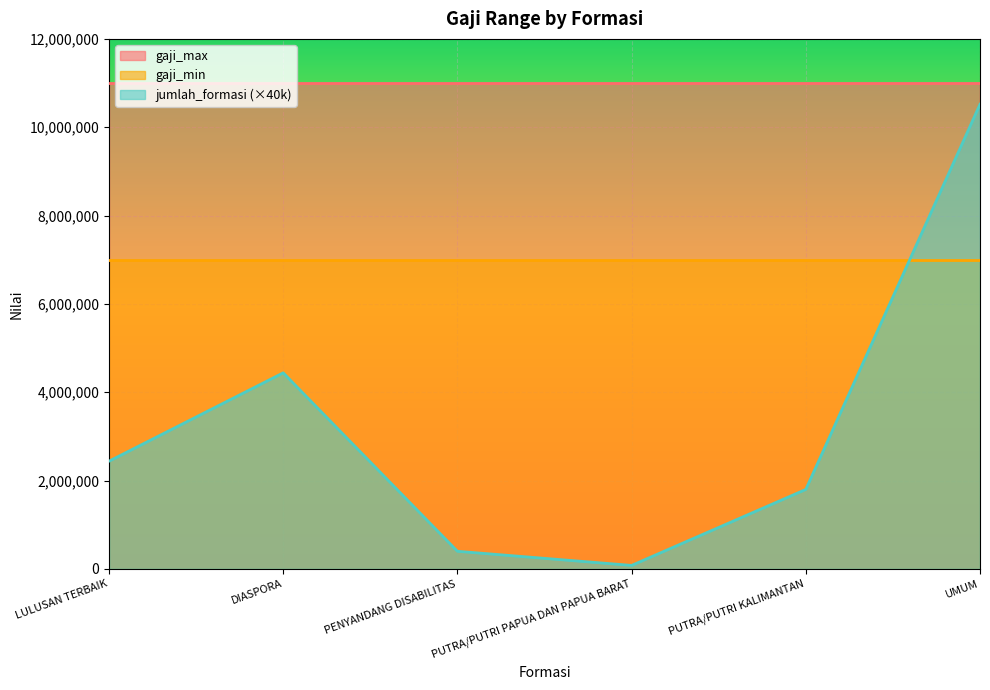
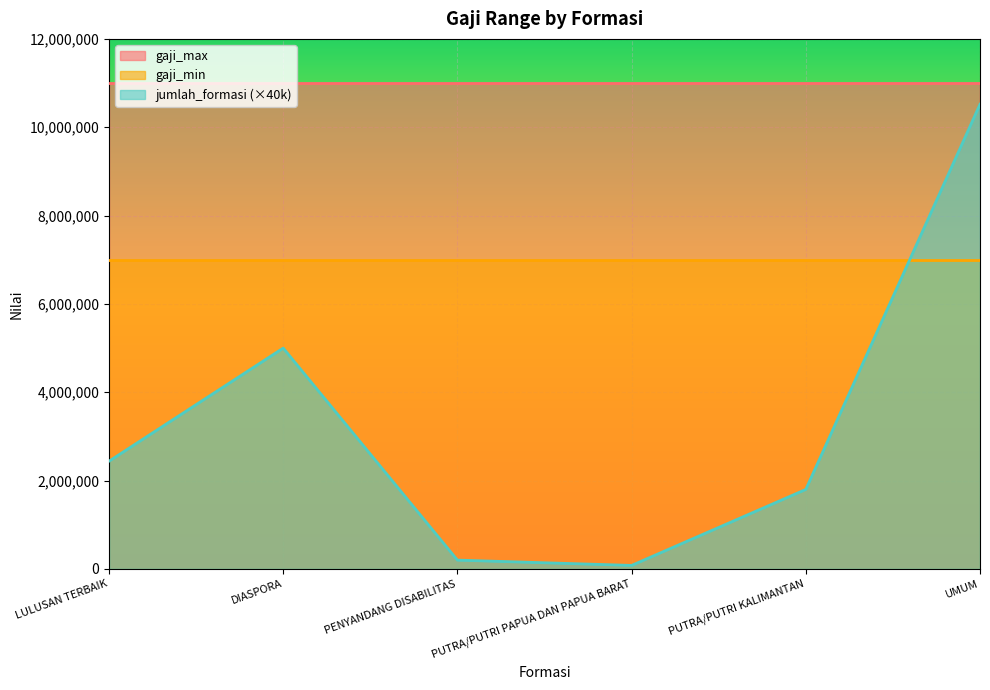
jumlah_formasi (×40k), DIASPORA: 4,400,000 -> 5,000,000
jumlah_formasi (×40k), PENYANDANG DISABILITAS: 400,000 -> 200,000
